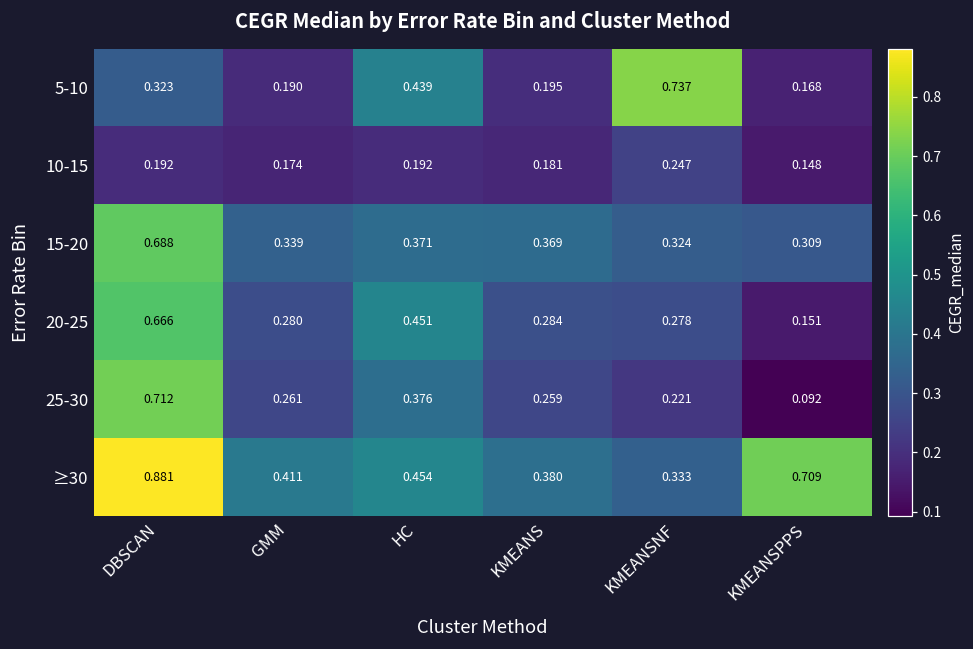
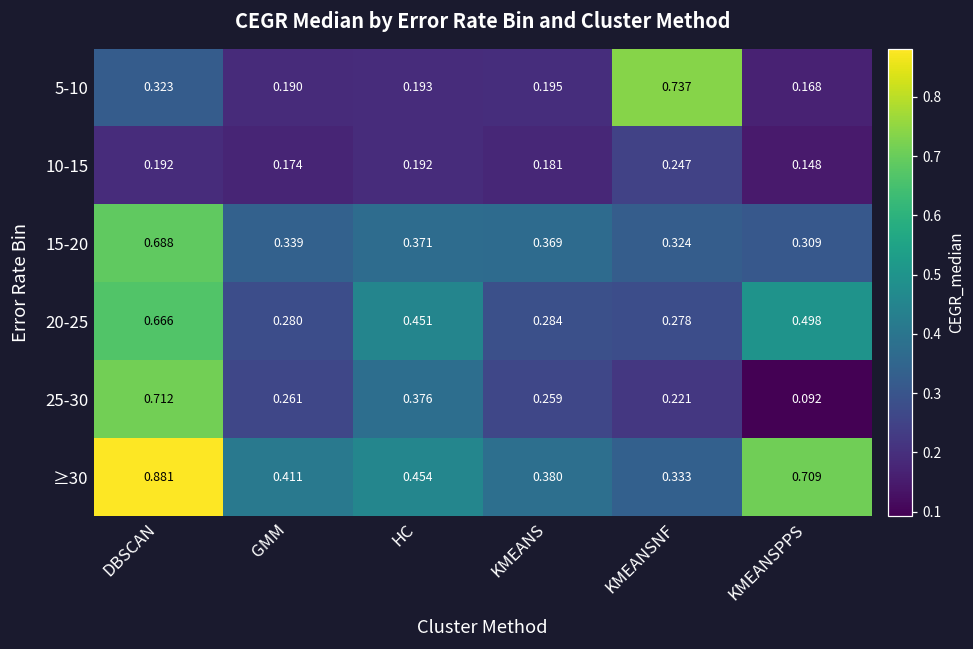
5-10, HC: 0.439 -> 0.193
20-25, KMEANSPPS: 0.151 -> 0.498
